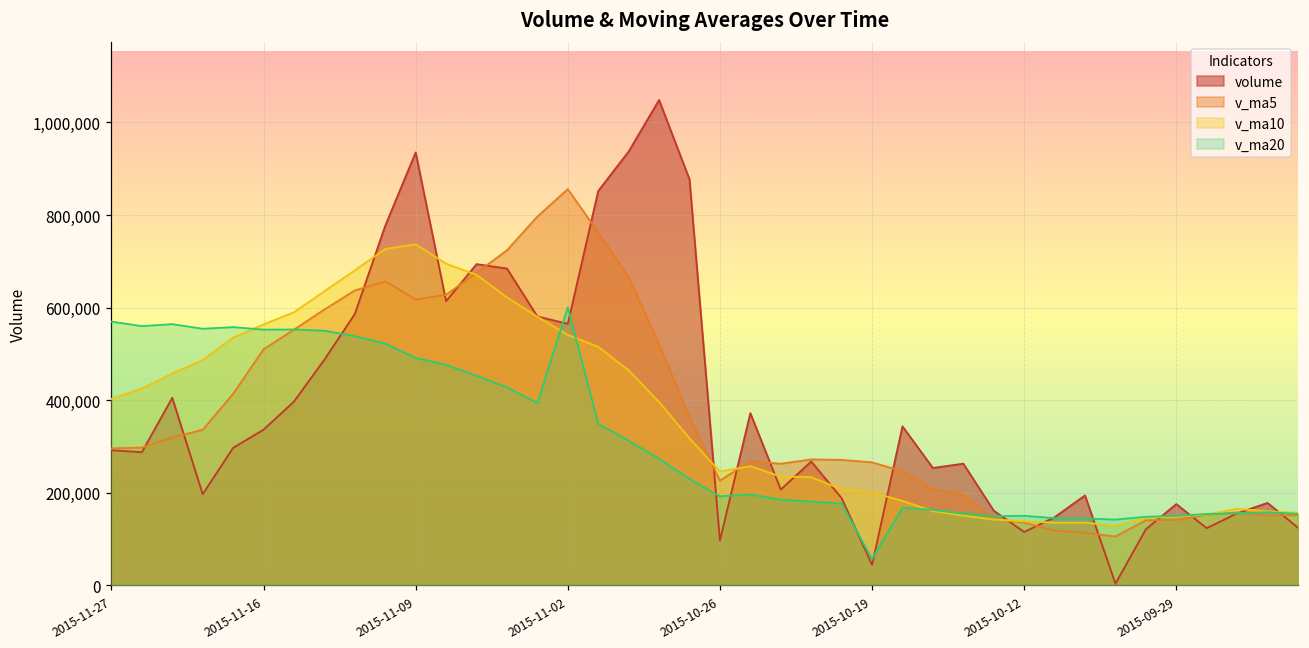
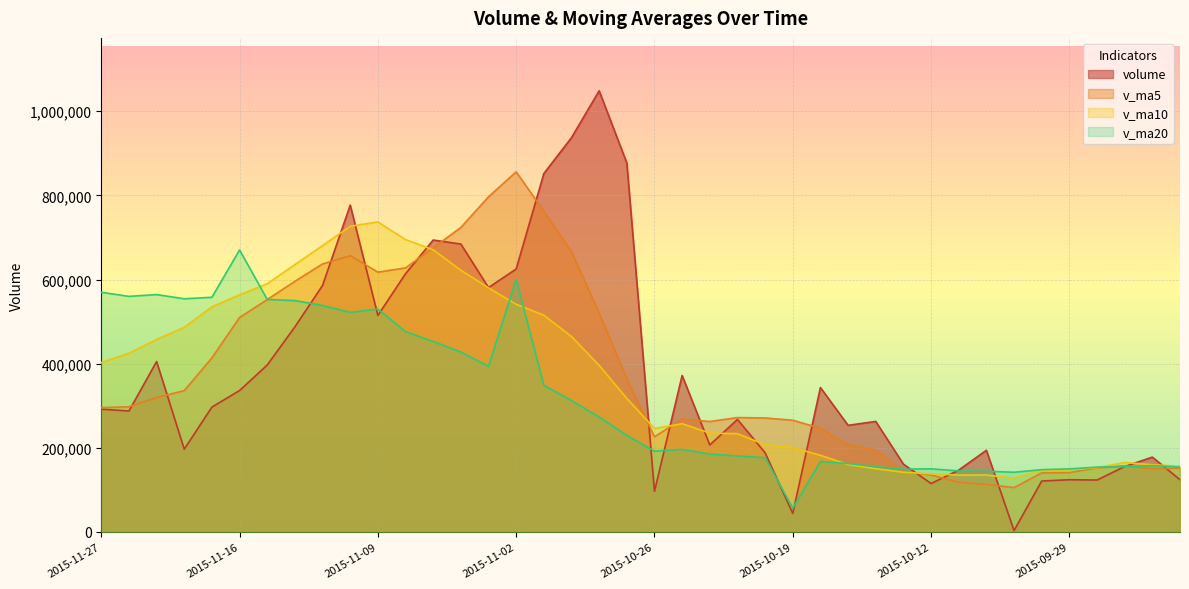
v_ma20, 2015-11-16: 550,000 -> 670,000
volume, 2015-11-09: 940,000 -> 510,000
v_ma20, 2015-11-09: 490,000 -> 530,000
volume, 2015-11-02: 560,000 -> 630,000
volume, 2015-09-29: 180,000 -> 120,000
